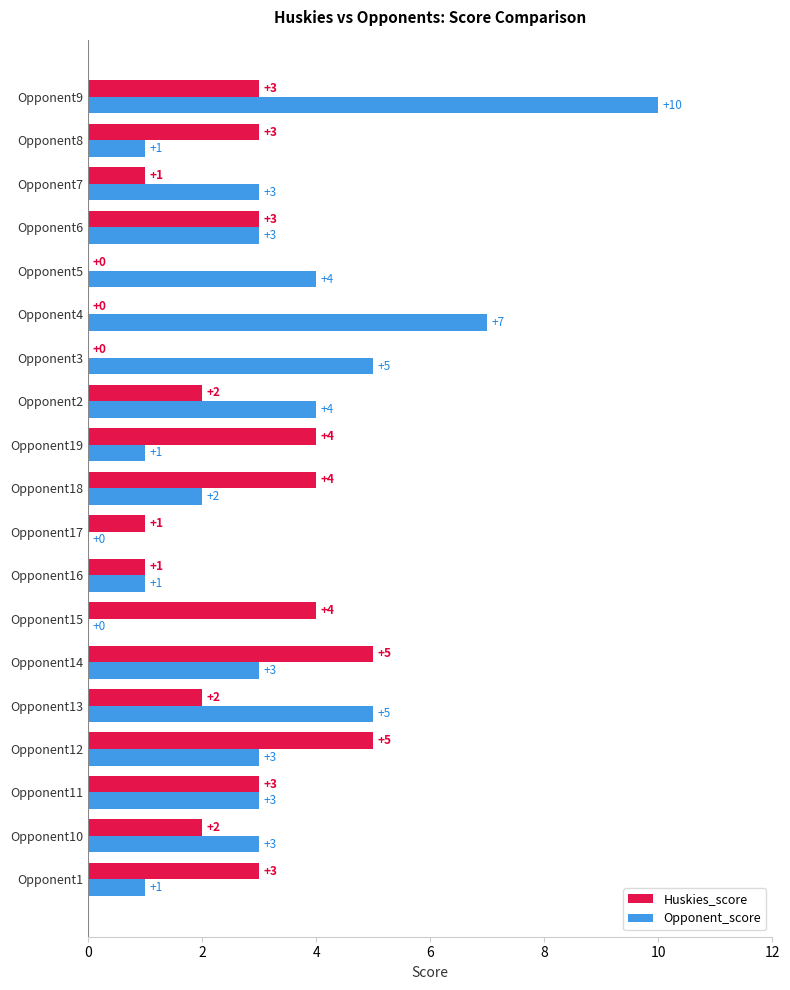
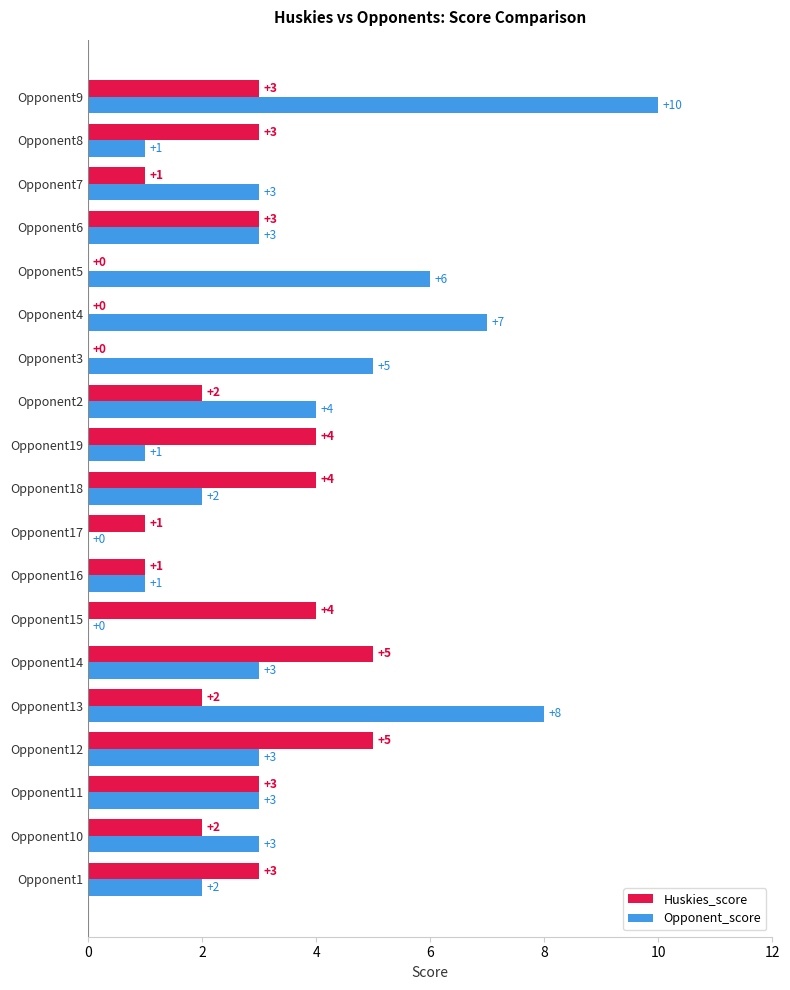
Opponent_score, Opponent5: +4 -> +6
Opponent_score, Opponent13: +5 -> +8
Opponent_score, Opponent1: +1 -> +2
